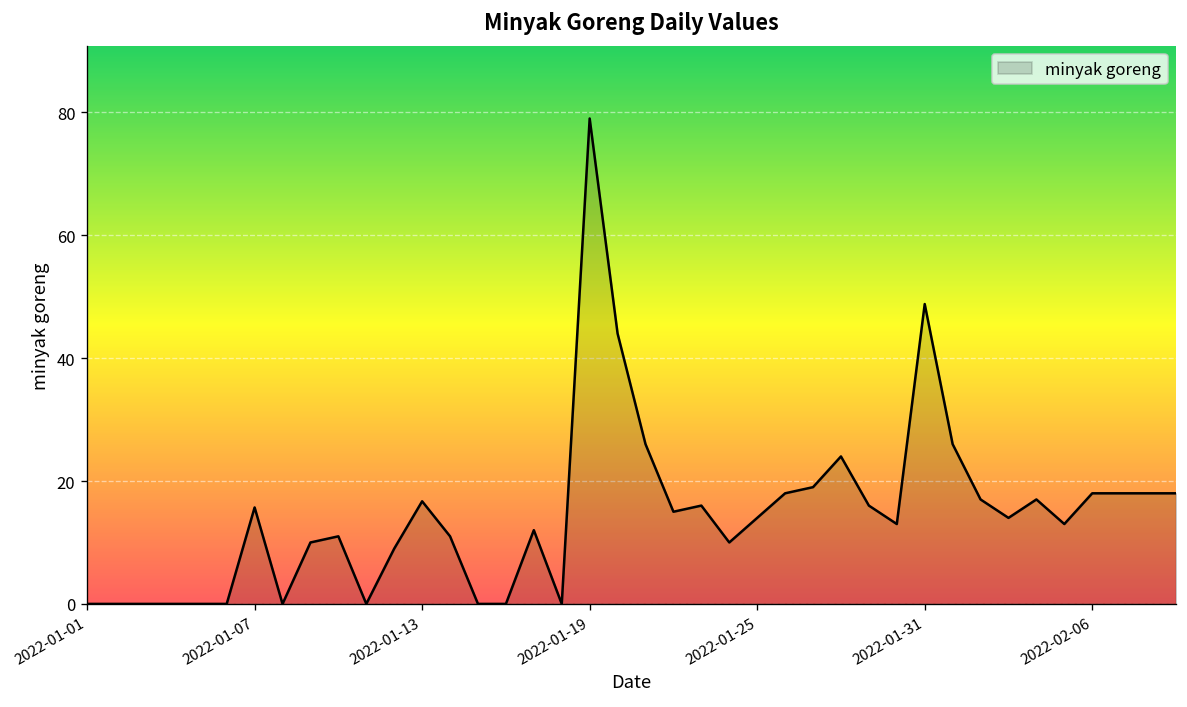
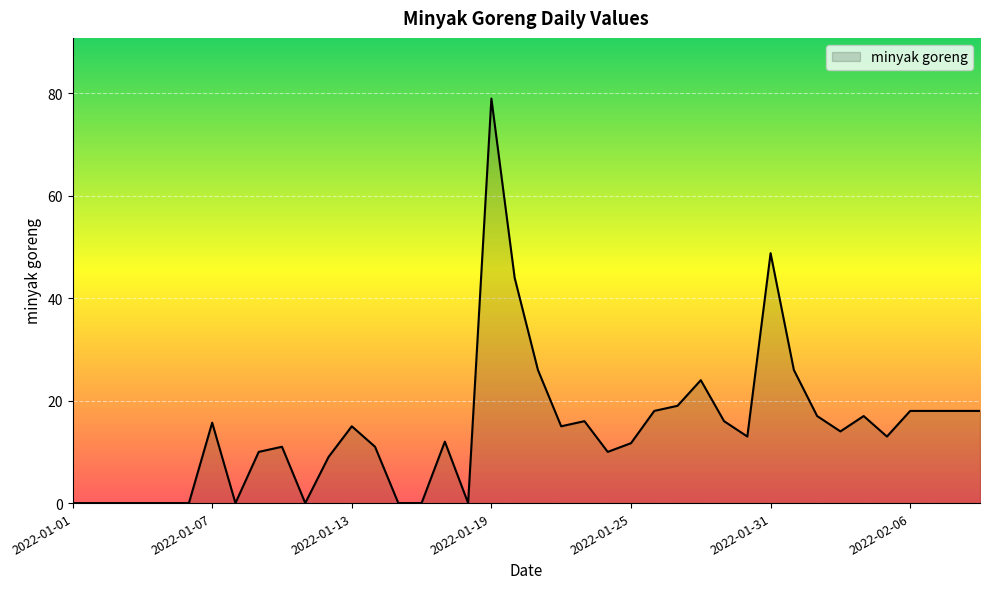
2022-01-13: 17 -> 15
2022-01-25: 14 -> 12
